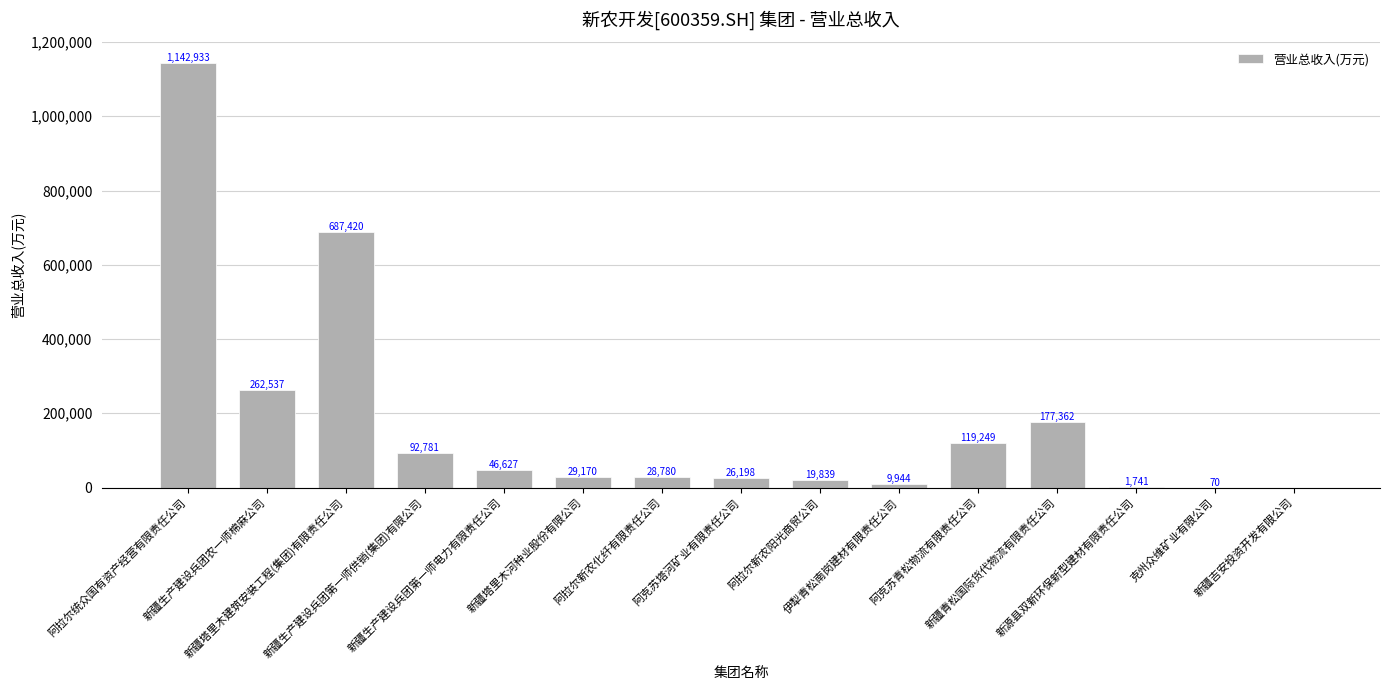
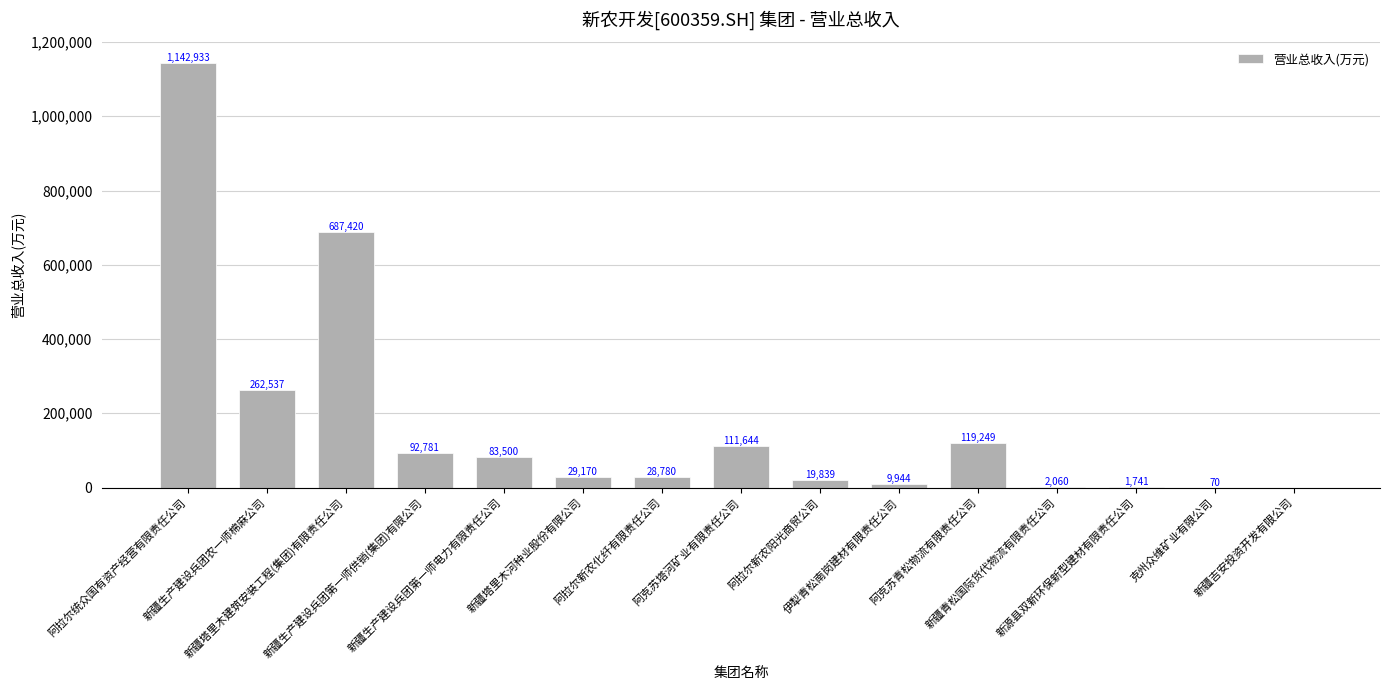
新疆生产建设兵团第一师电力有限责任公司: 46,627 -> 83,500
阿克苏塔河矿业有限责任公司: 26,198 -> 111,644
新疆青松国际货代物流有限责任公司: 177,362 -> 2,060
